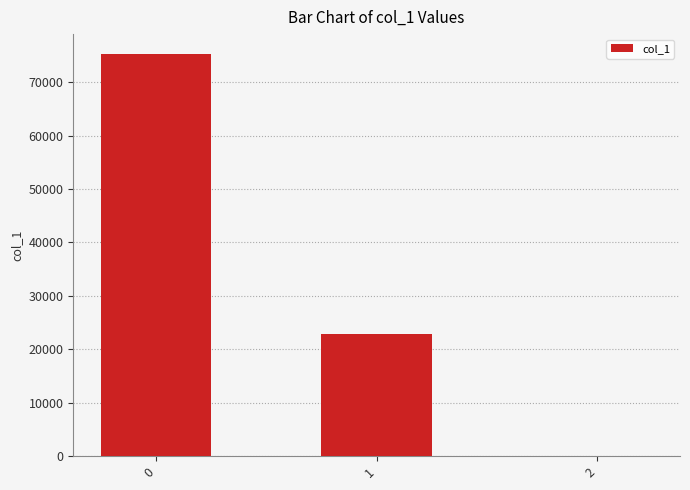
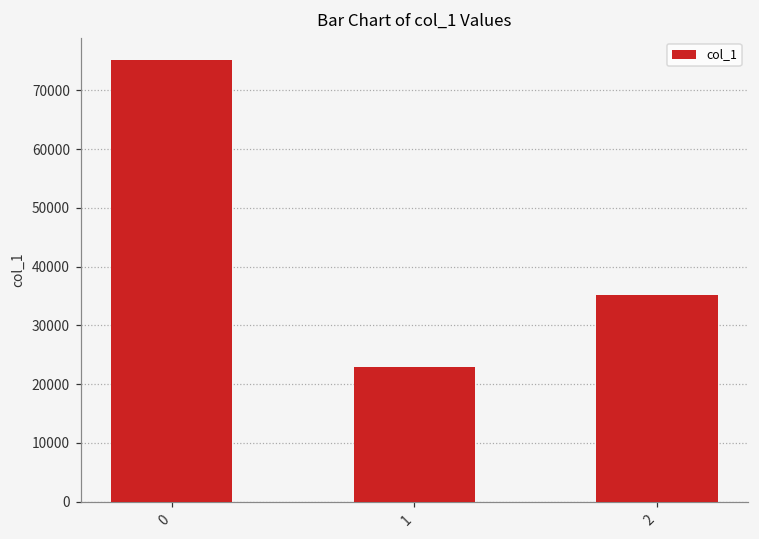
2: 0 -> 35000
